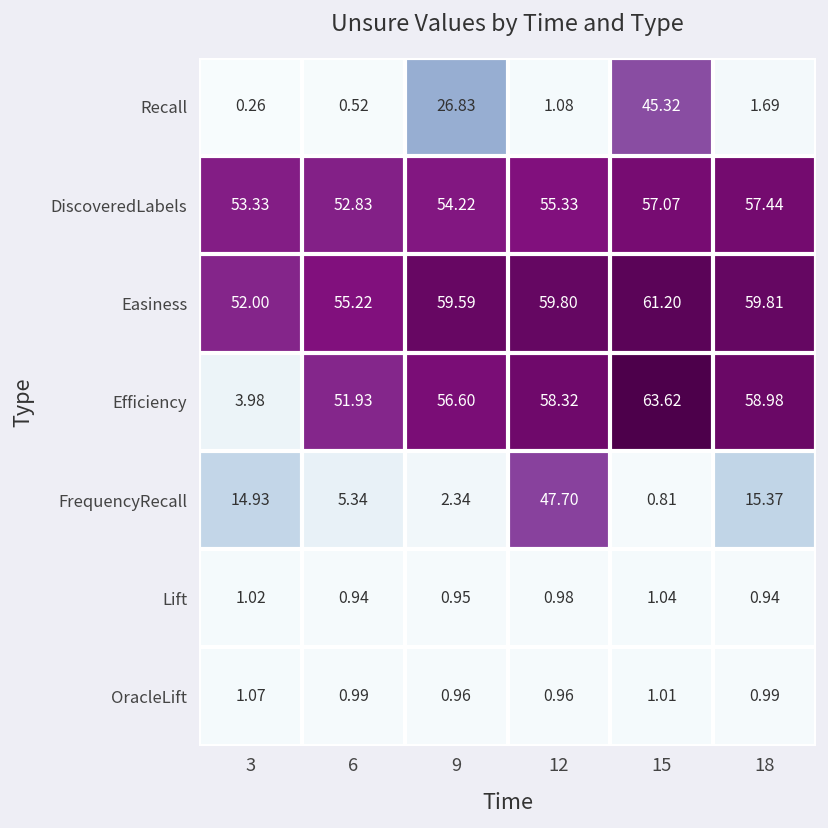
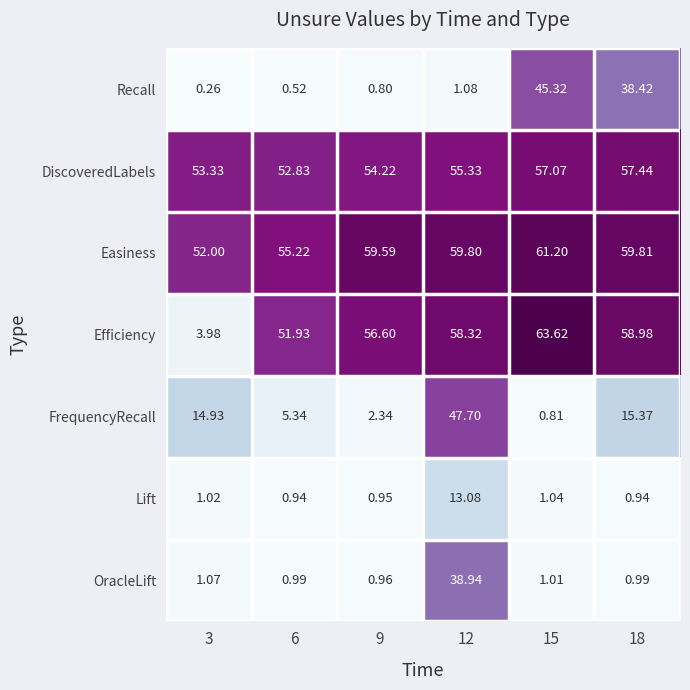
Recall, 9: 26.83 -> 0.80
Recall, 18: 1.69 -> 38.42
Lift, 12: 0.98 -> 13.08
OracleLift, 12: 0.96 -> 38.94
